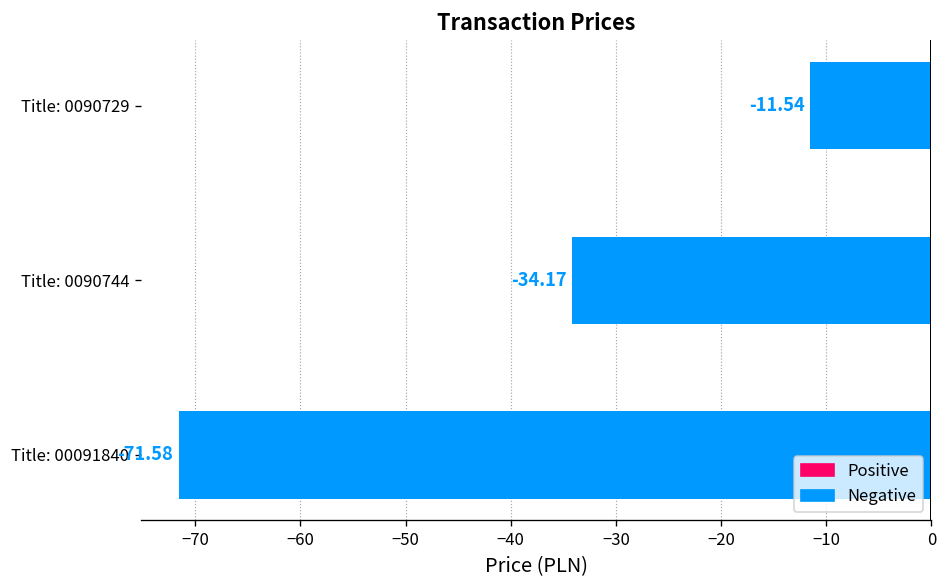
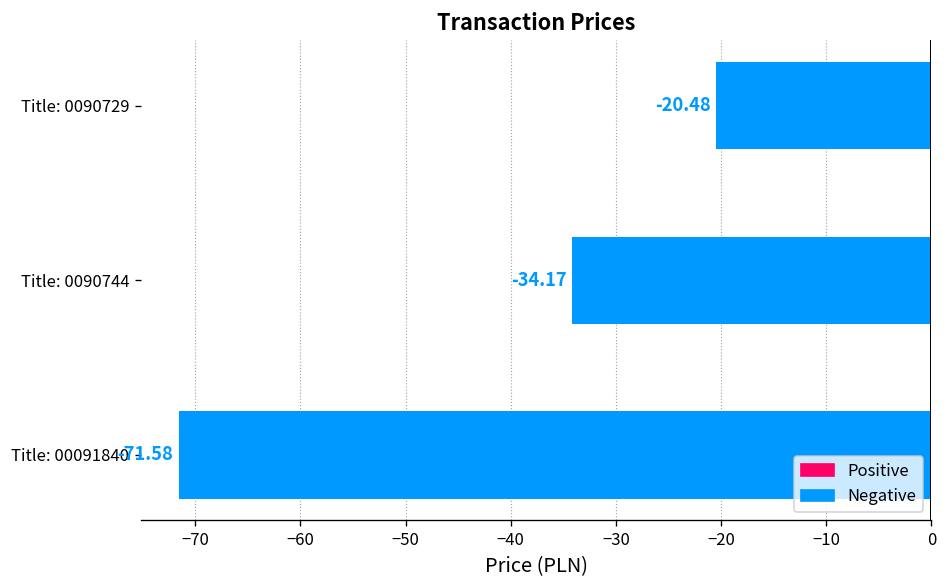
Title: 0090729: -11.54 -> -20.48
